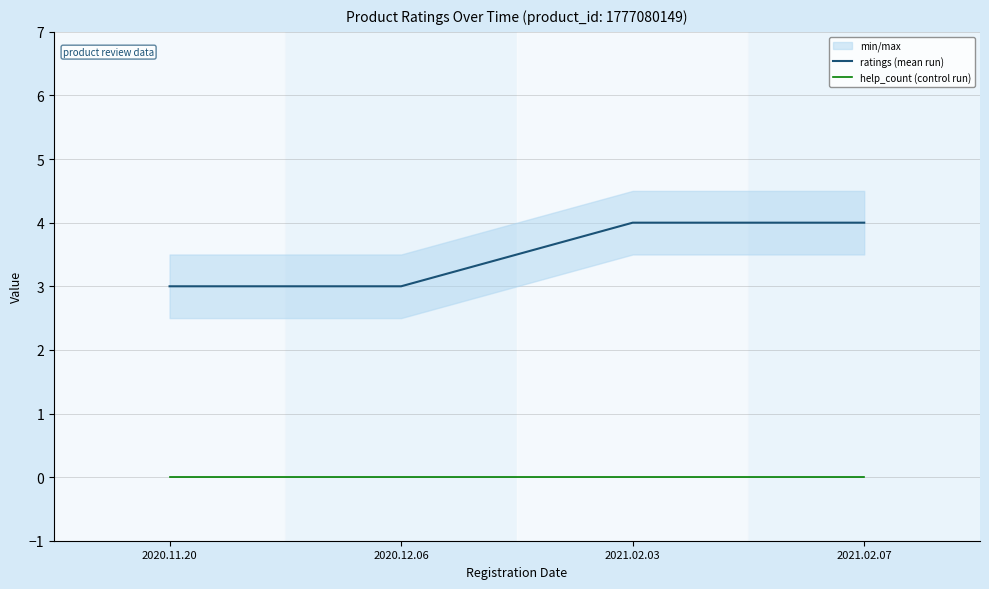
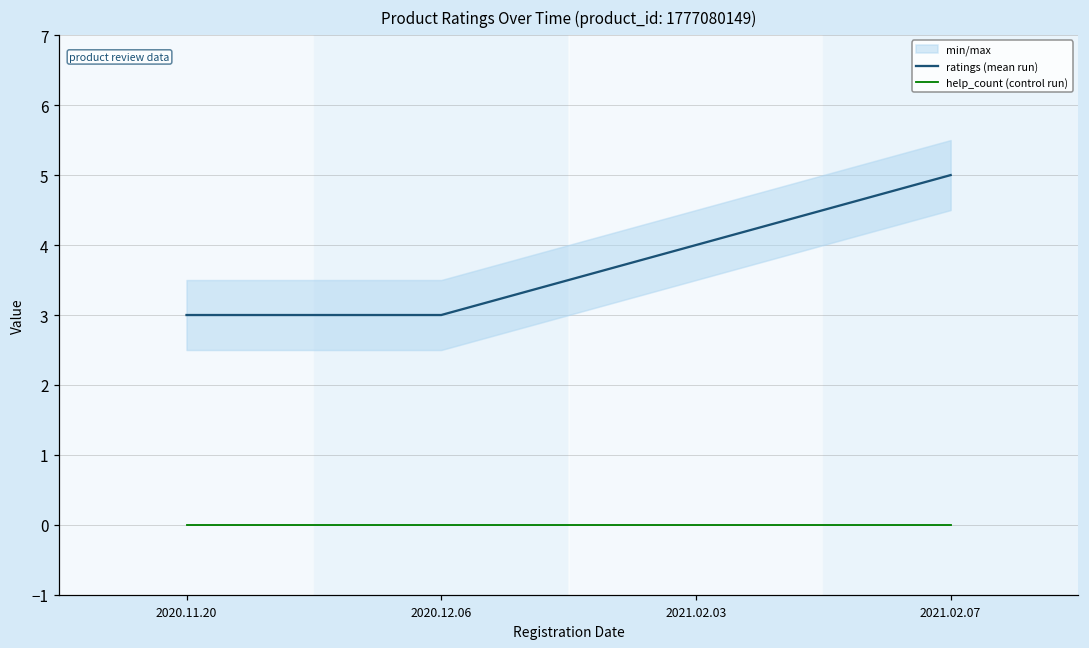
ratings (mean run), 2021.02.07: 4 -> 5
